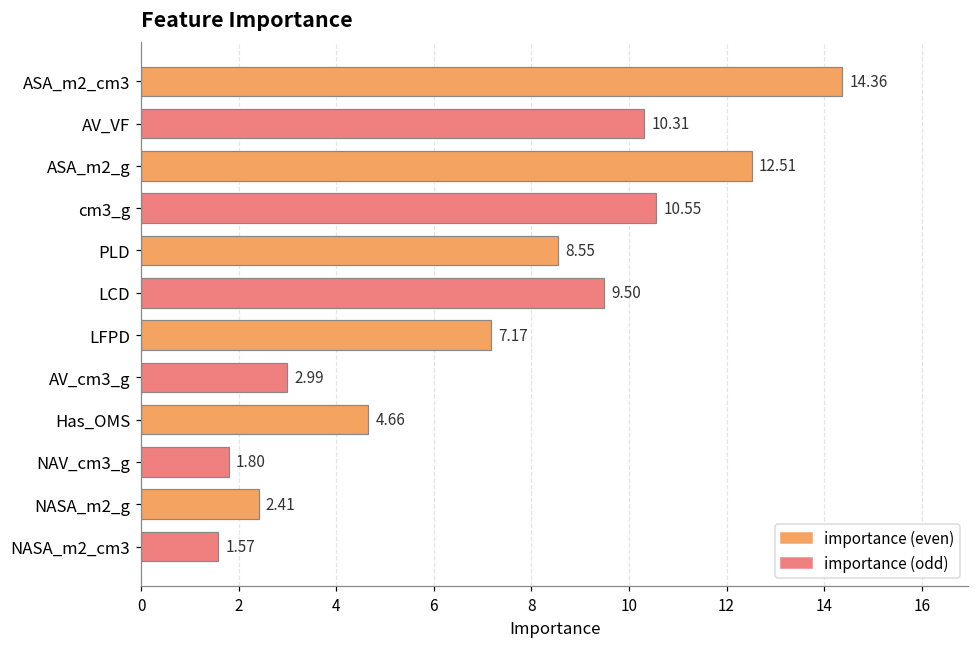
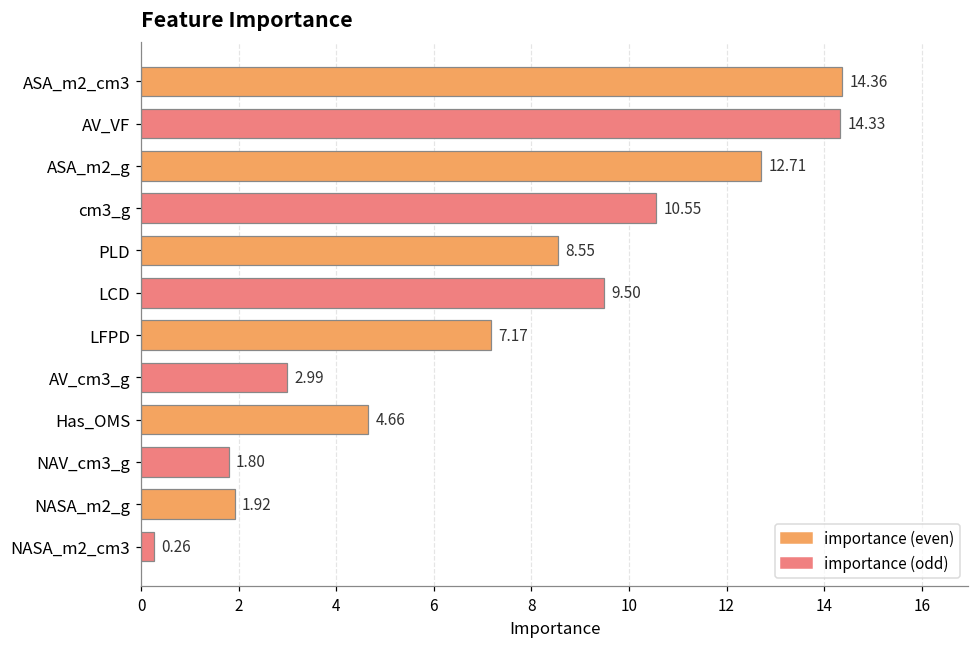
AV_VF: 10.31 -> 14.33
ASA_m2_g: 12.51 -> 12.71
NASA_m2_g: 2.41 -> 1.92
NASA_m2_cm3: 1.57 -> 0.26
